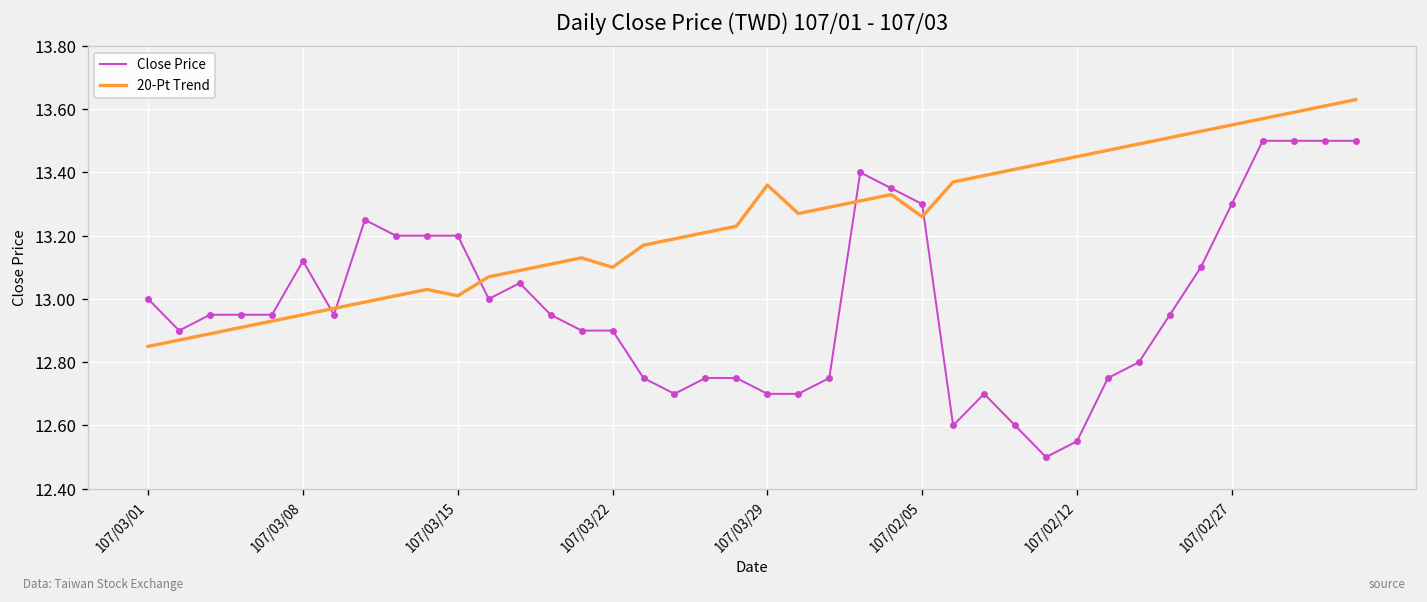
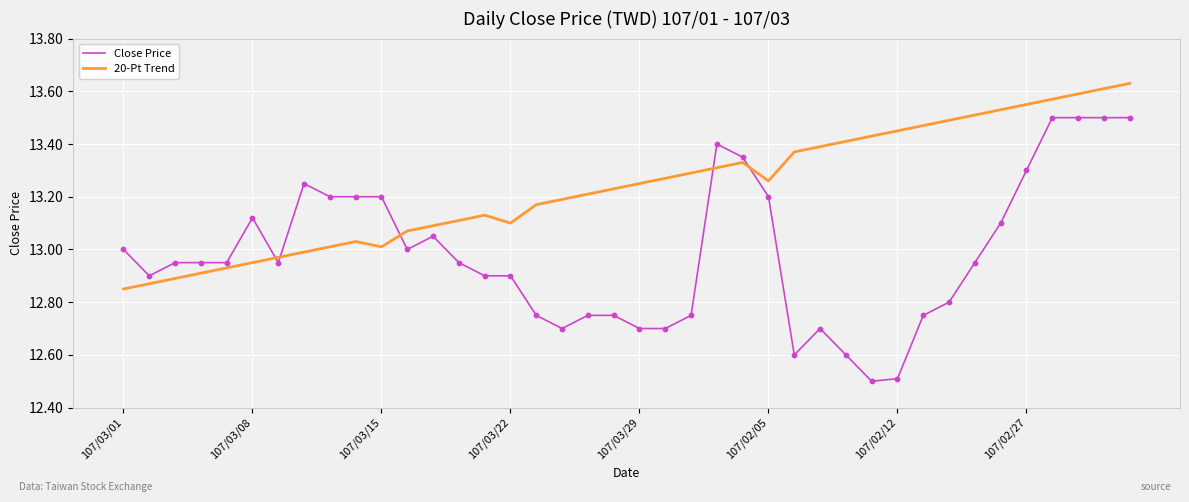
20-Pt Trend, 107/03/29: 13.36 -> 13.25
Close Price, 107/02/05: 13.3 -> 13.2
Close Price, 107/02/12: 12.55 -> 12.51
